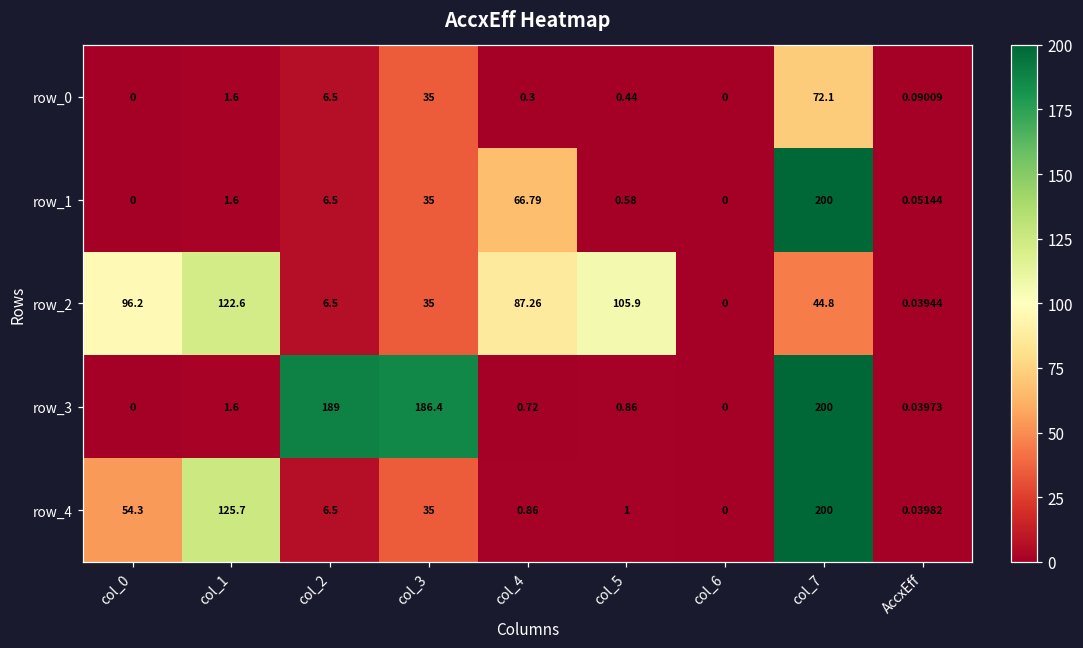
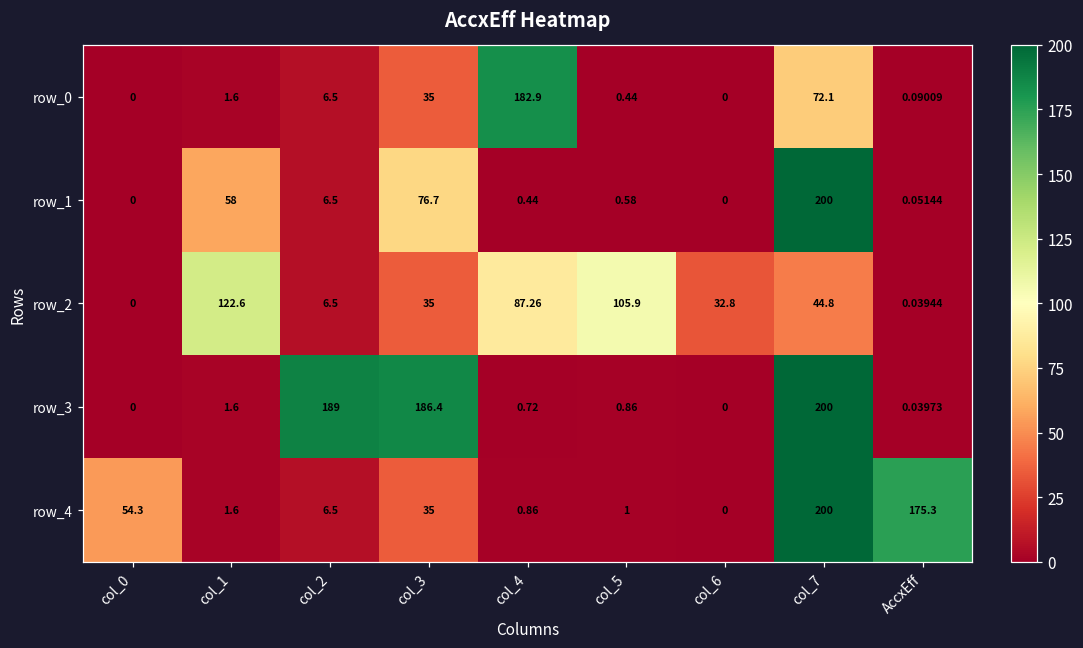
row_0, col_4: 0.3 -> 182.9
row_1, col_1: 1.6 -> 58
row_1, col_3: 35 -> 76.7
row_1, col_4: 66.79 -> 0.44
row_2, col_0: 96.2 -> 0
row_2, col_6: 0 -> 32.8
row_4, col_1: 125.7 -> 1.6
row_4, AccxEff: 0.03982 -> 175.3
